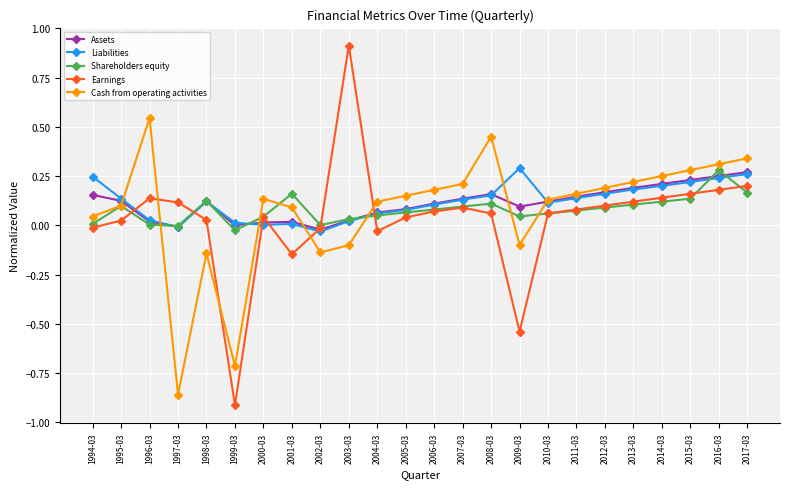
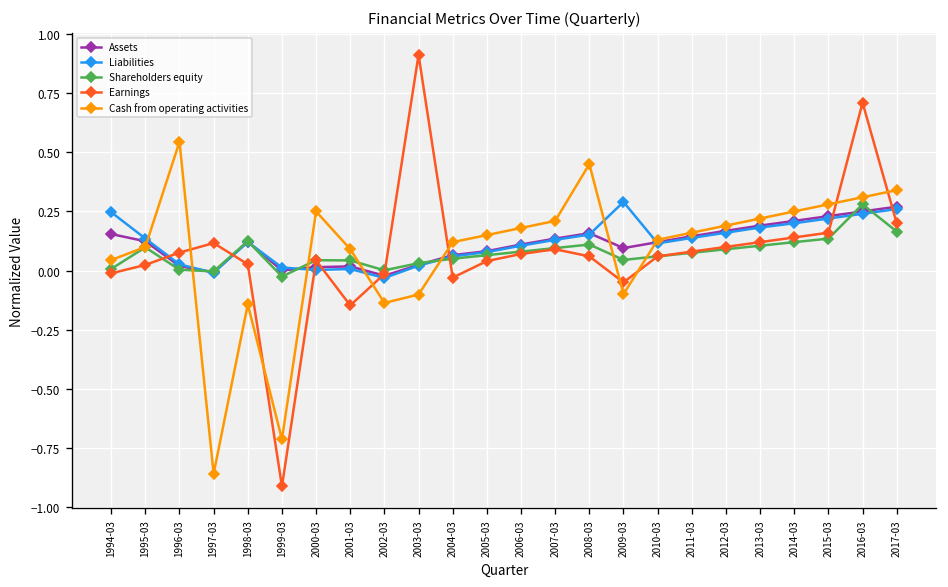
Earnings, 1996-03: 0.14 -> 0.08
Cash from operating activities, 2000-03: 0.13 -> 0.25
Shareholders equity, 2001-03: 0.16 -> 0.04
Earnings, 2009-03: -0.54 -> -0.05
Earnings, 2016-03: 0.18 -> 0.71
